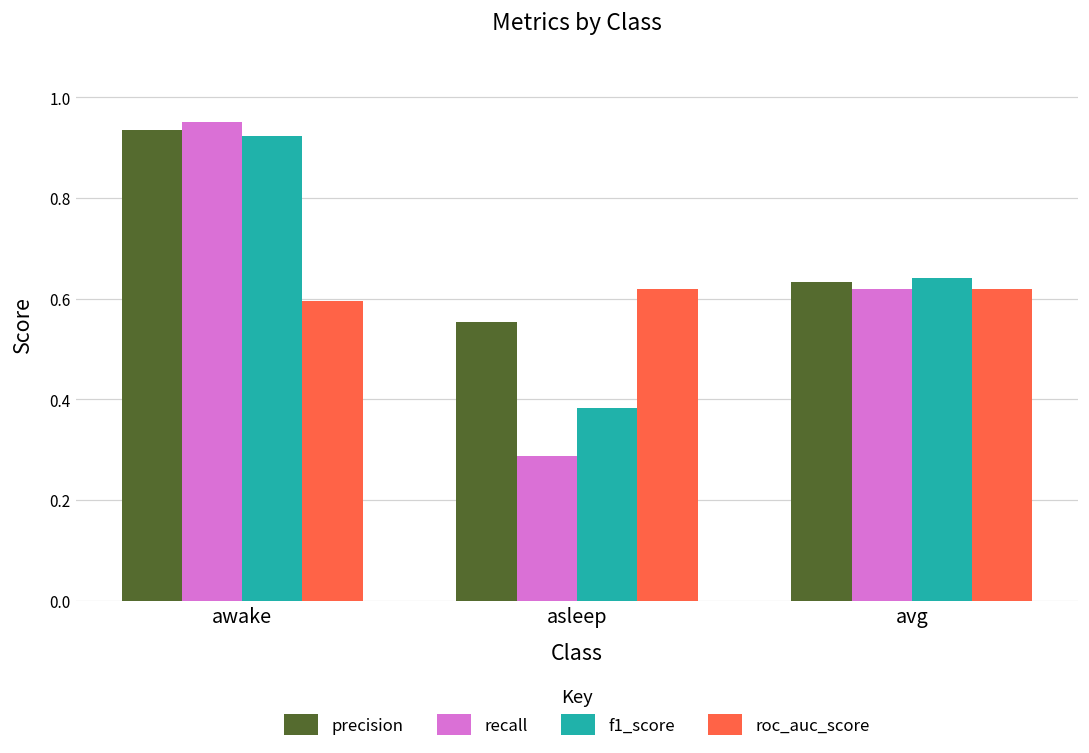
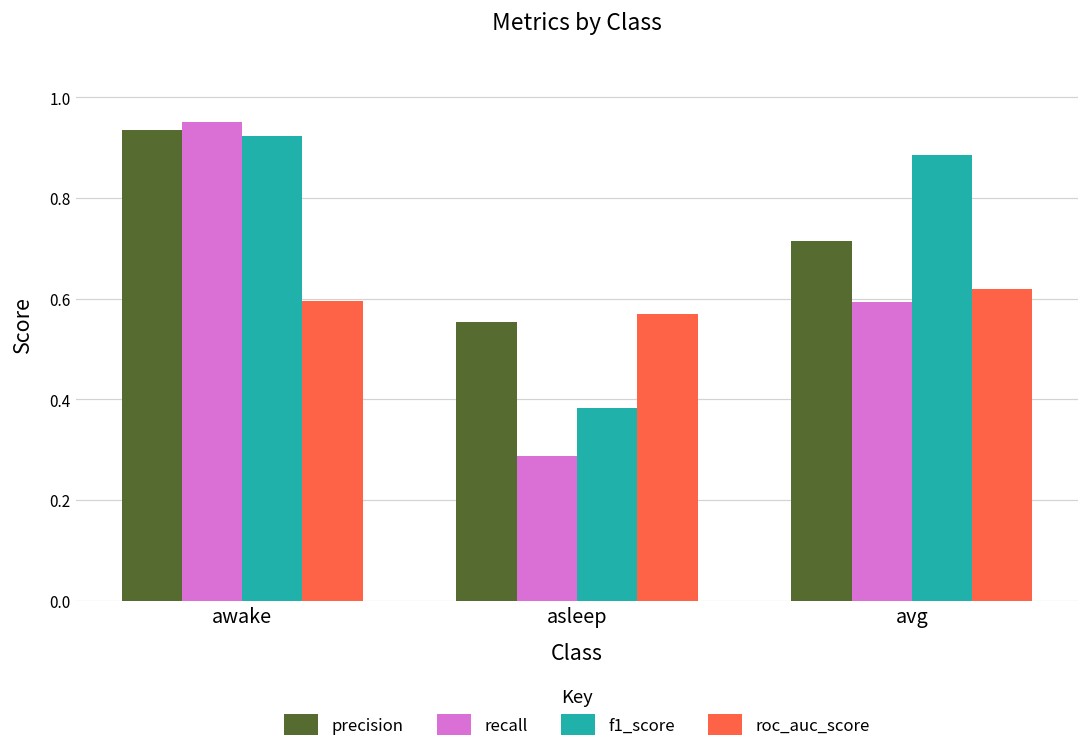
roc_auc_score, asleep: 0.62 -> 0.57
precision, avg: 0.63 -> 0.71
recall, avg: 0.62 -> 0.59
f1_score, avg: 0.64 -> 0.88
